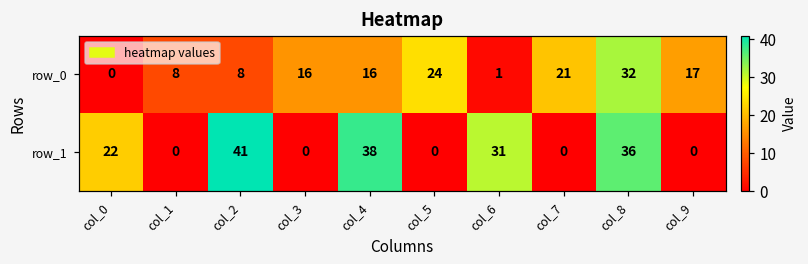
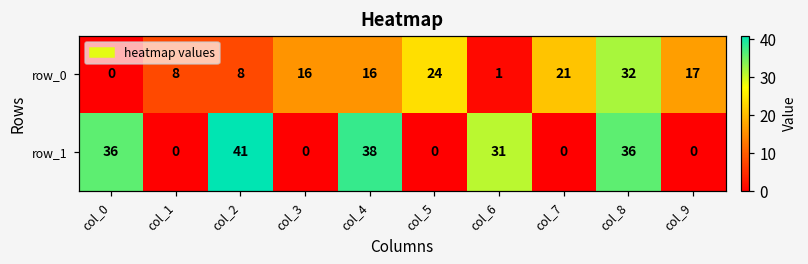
row_1, col_0: 22 -> 36
